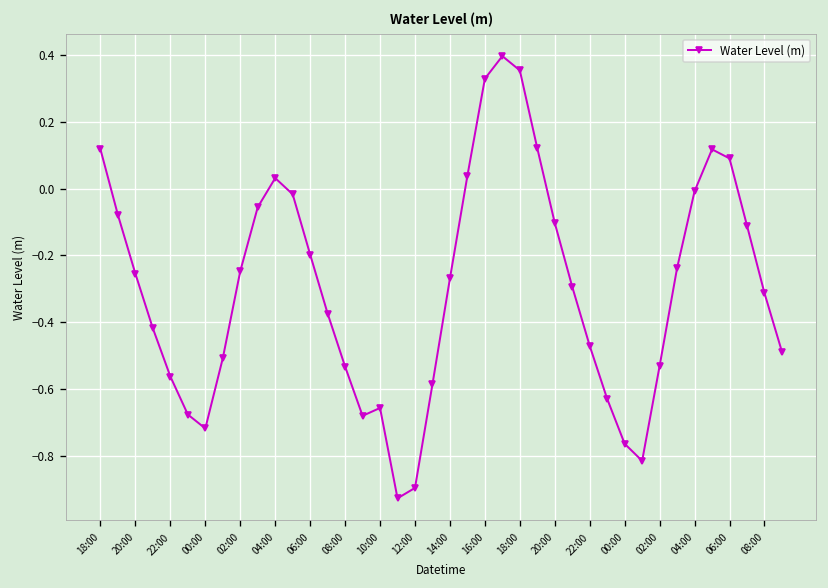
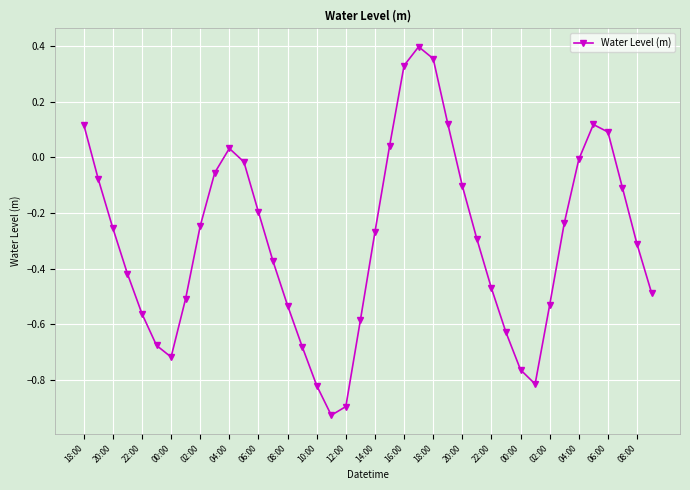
10:00: -0.66 -> -0.82
